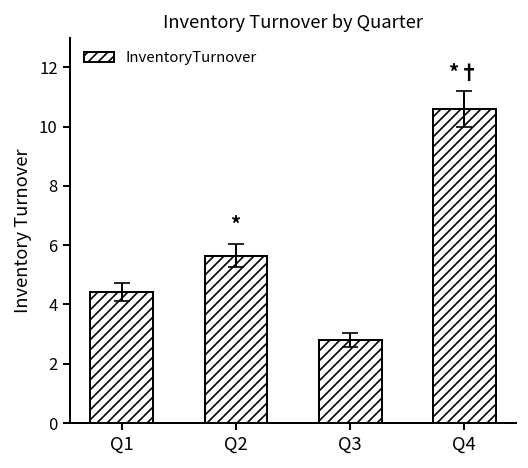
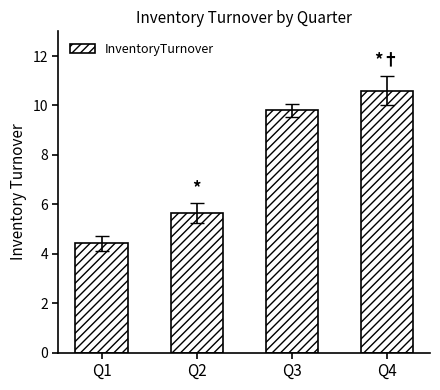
InventoryTurnover, Q3: 2.8 -> 9.8
